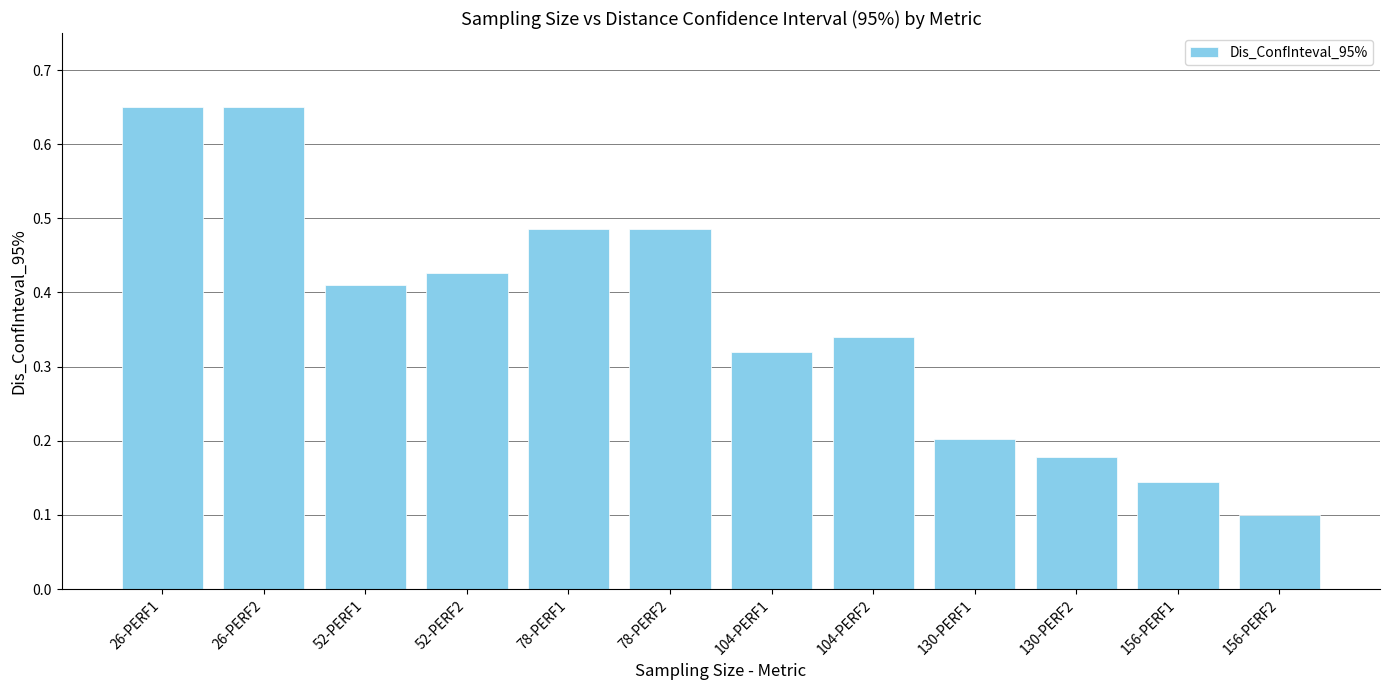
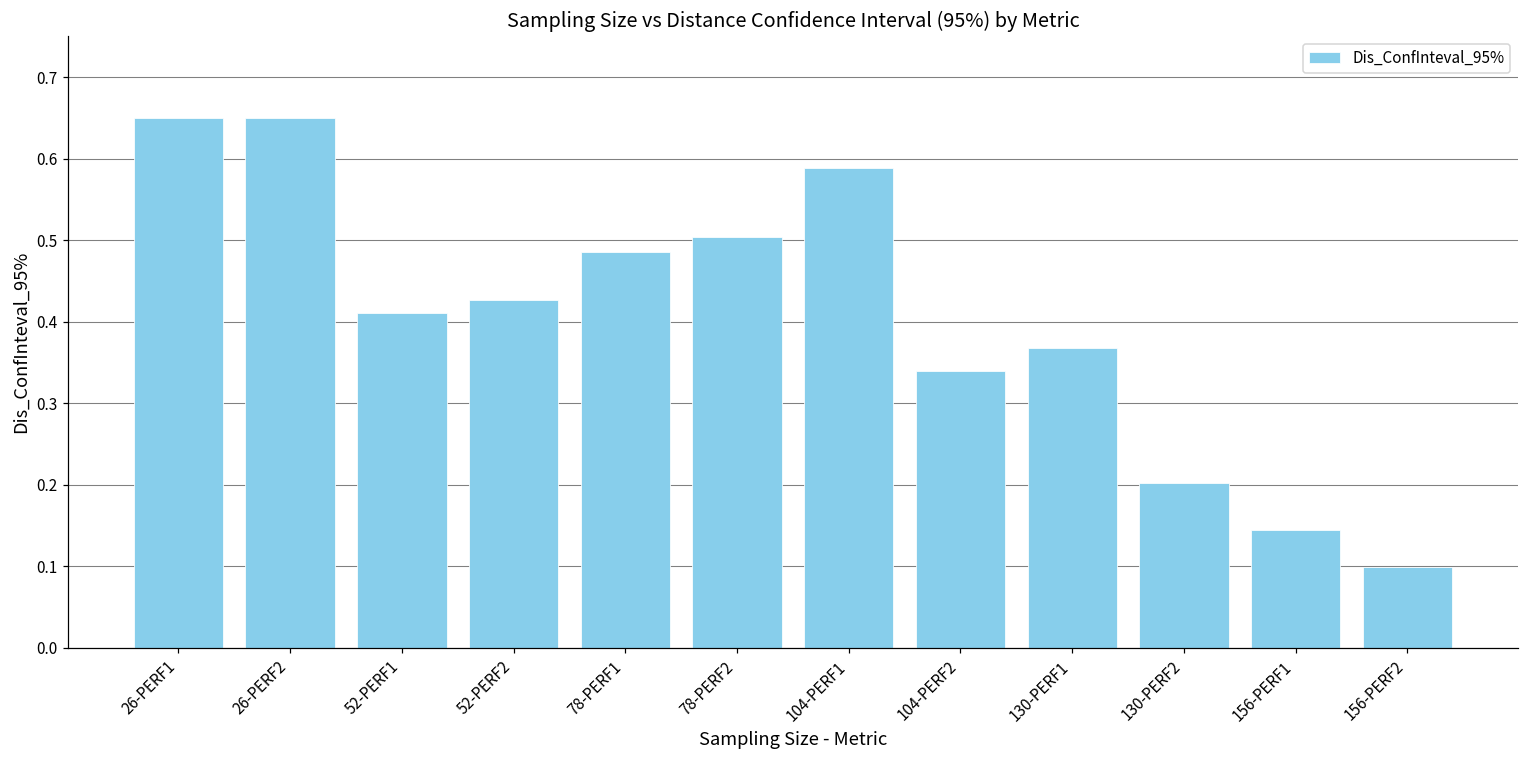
78-PERF2: 0.49 -> 0.50
104-PERF1: 0.32 -> 0.59
130-PERF1: 0.20 -> 0.37
130-PERF2: 0.18 -> 0.20
